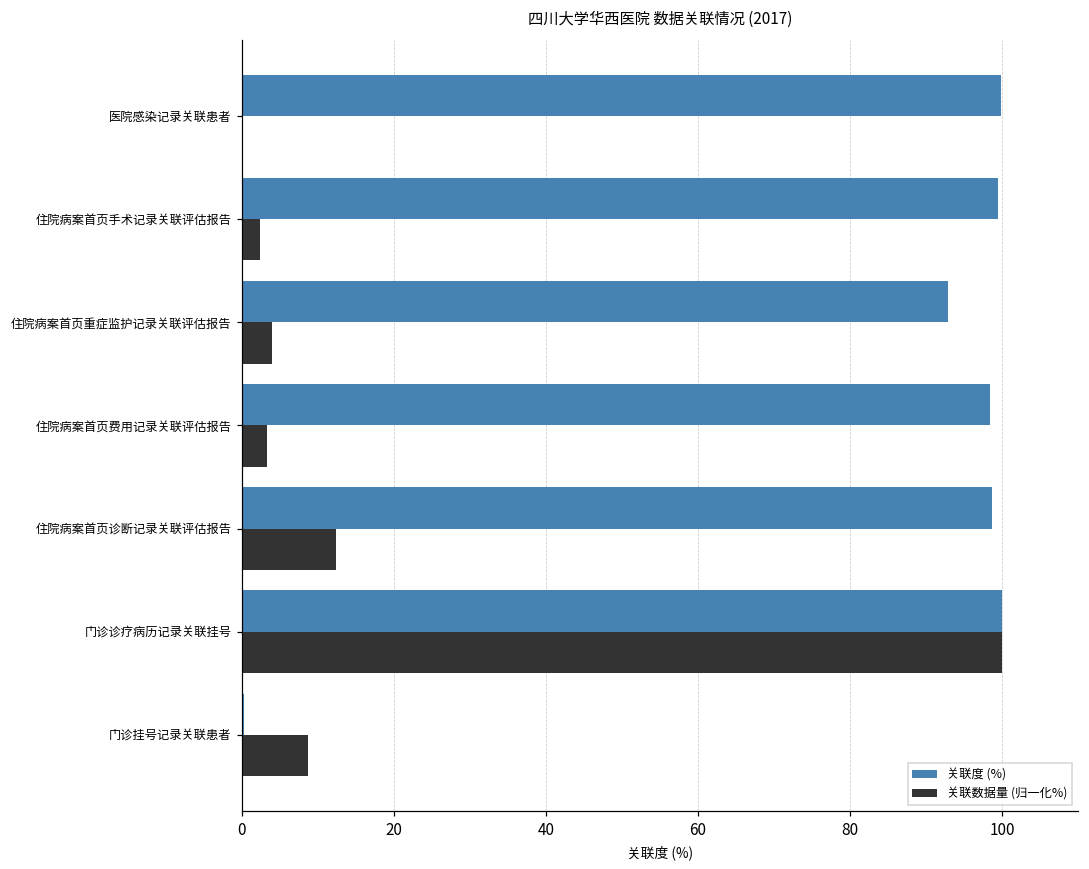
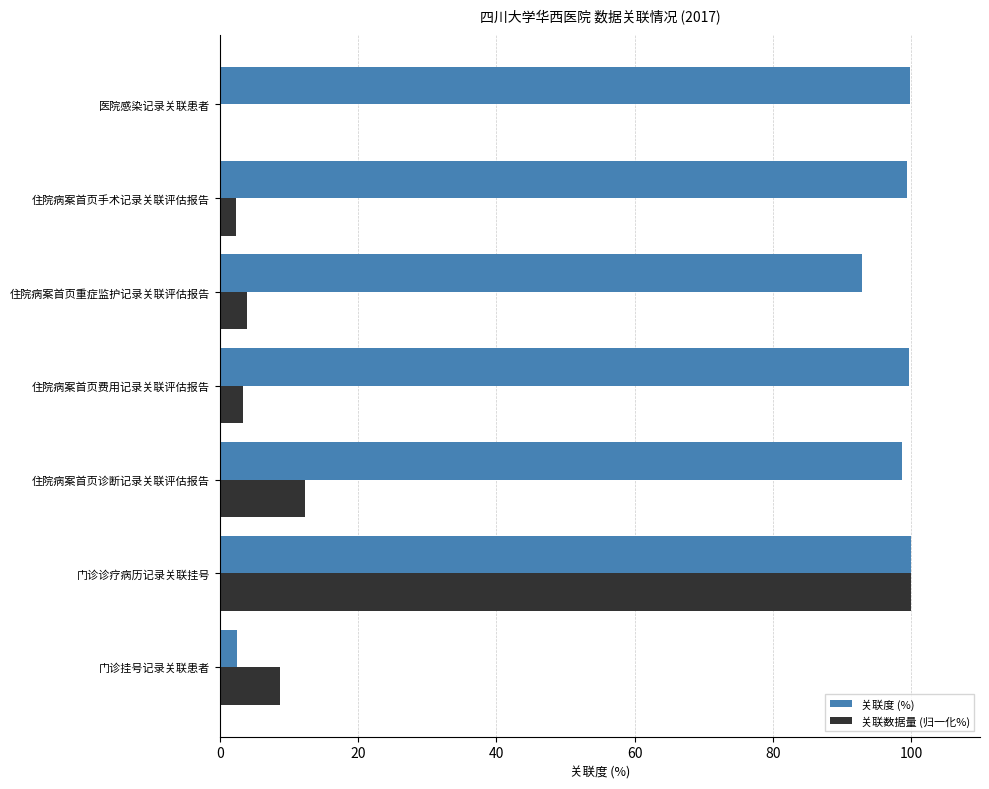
关联度 (%), 住院病案首页费用记录关联评估报告: 98 -> 100
关联度 (%), 门诊挂号记录关联患者: 0 -> 2
